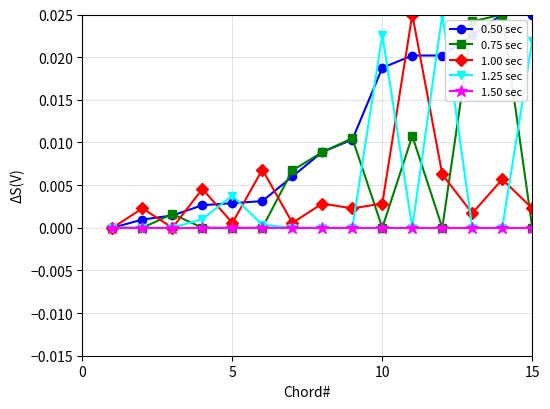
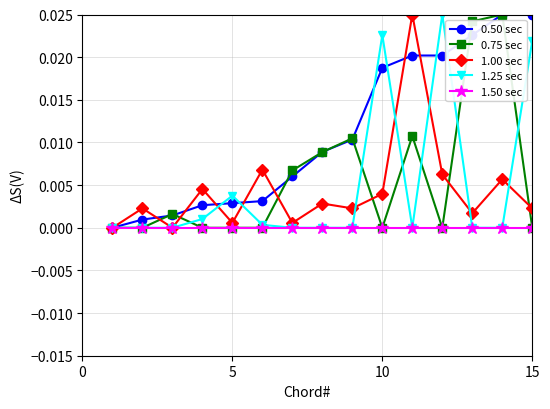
1.00 sec, 10: 0.003 -> 0.004
